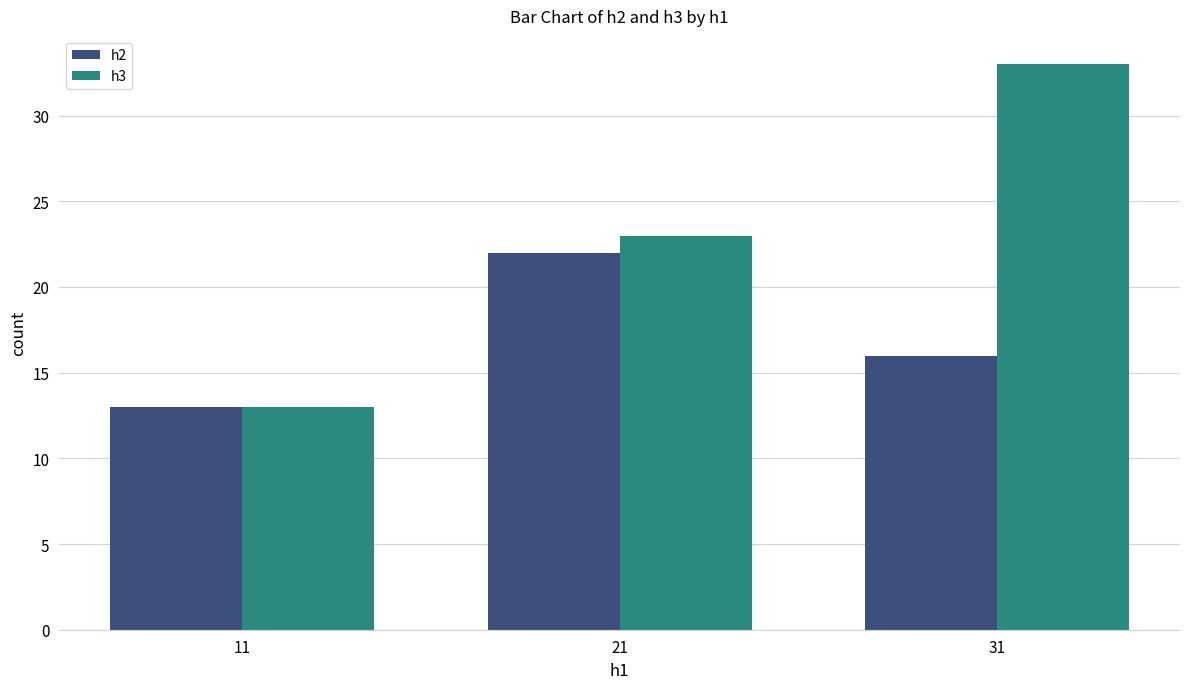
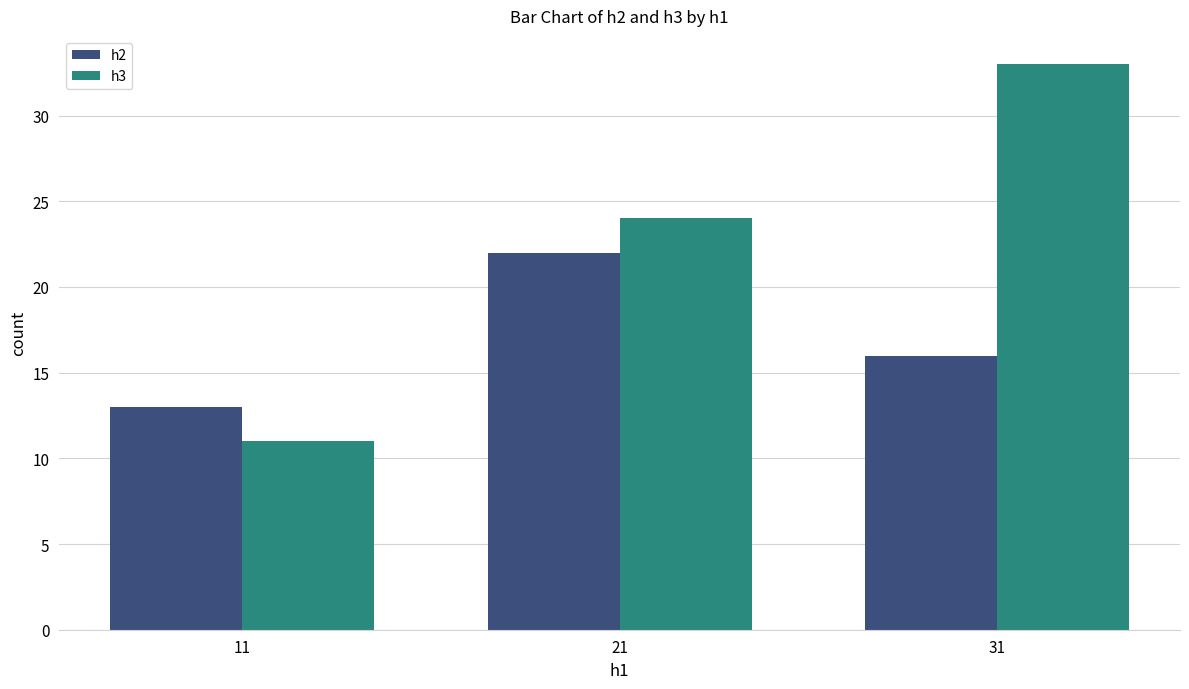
h3, 11: 13 -> 11
h3, 21: 23 -> 24
